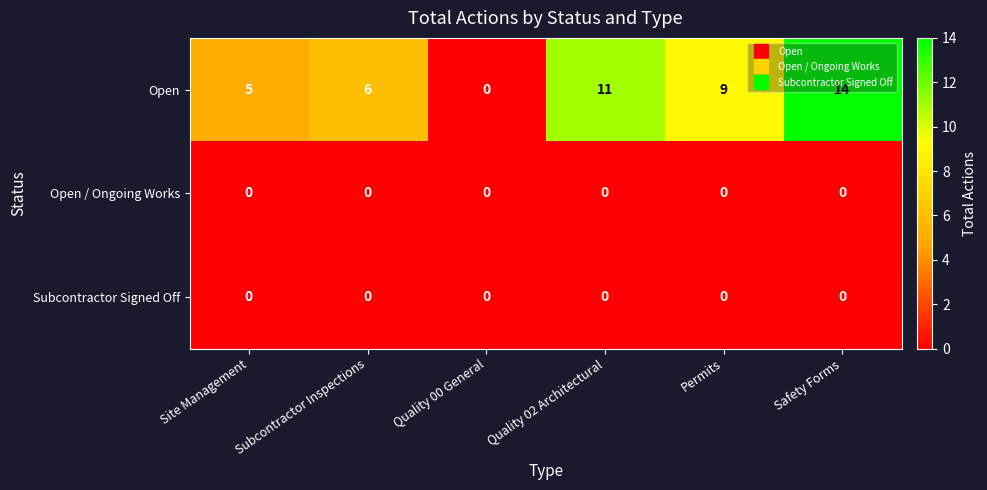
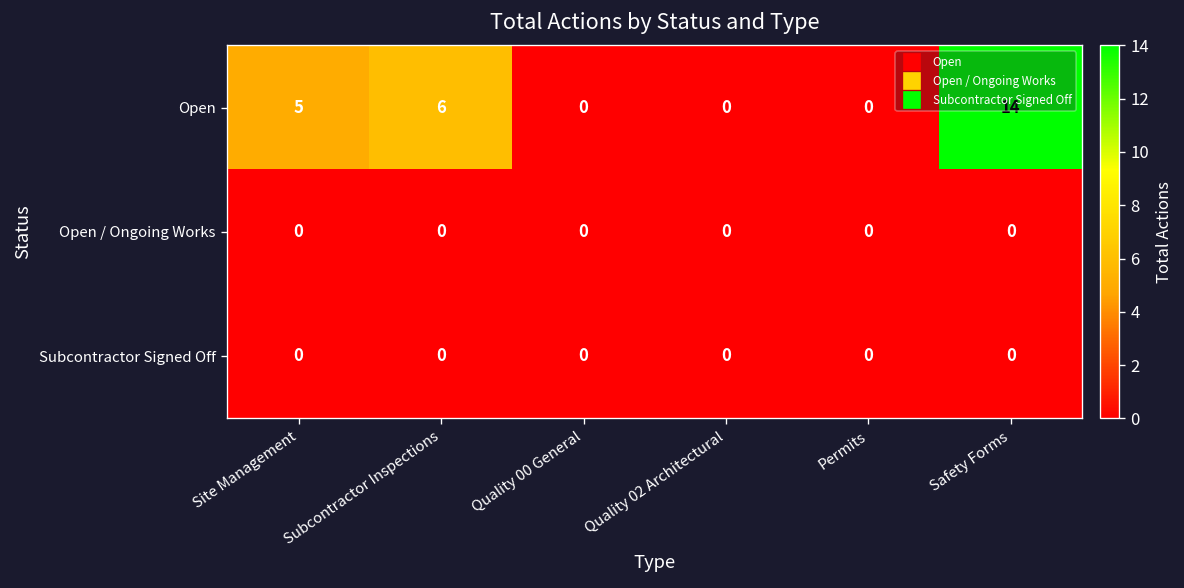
Open, Quality 02 Architectural: 11 -> 0
Open, Permits: 9 -> 0
